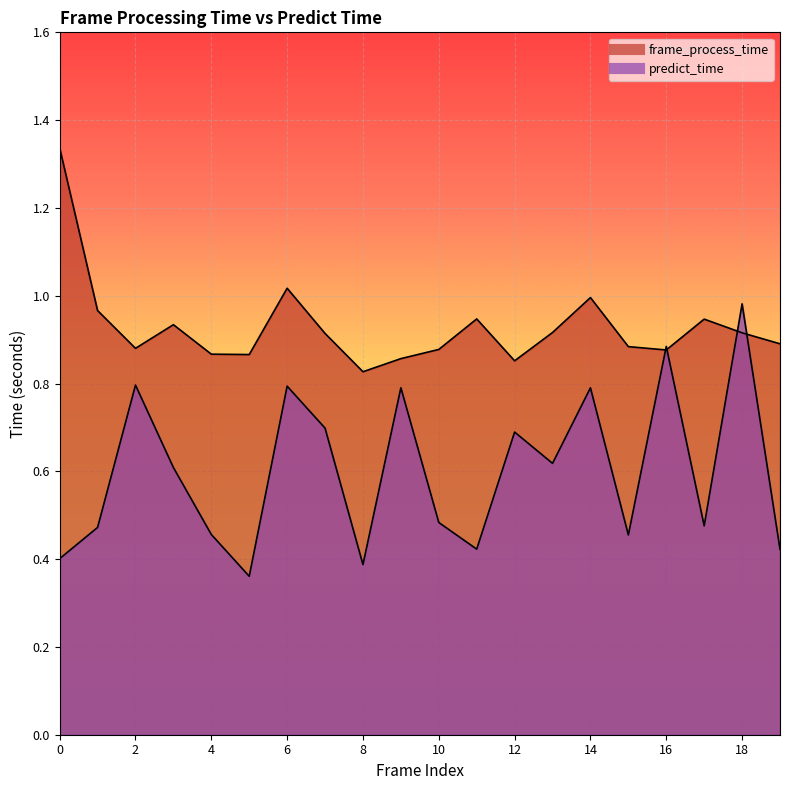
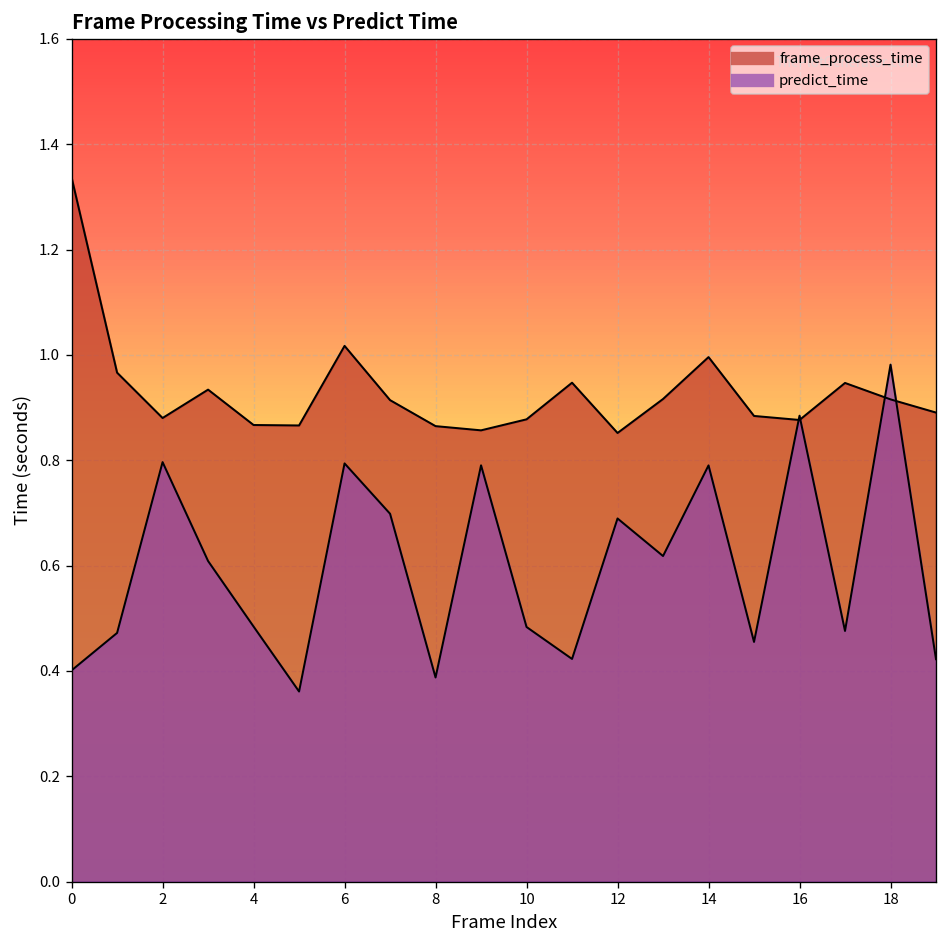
predict_time, 4: 0.46 -> 0.48
frame_process_time, 8: 0.83 -> 0.86
